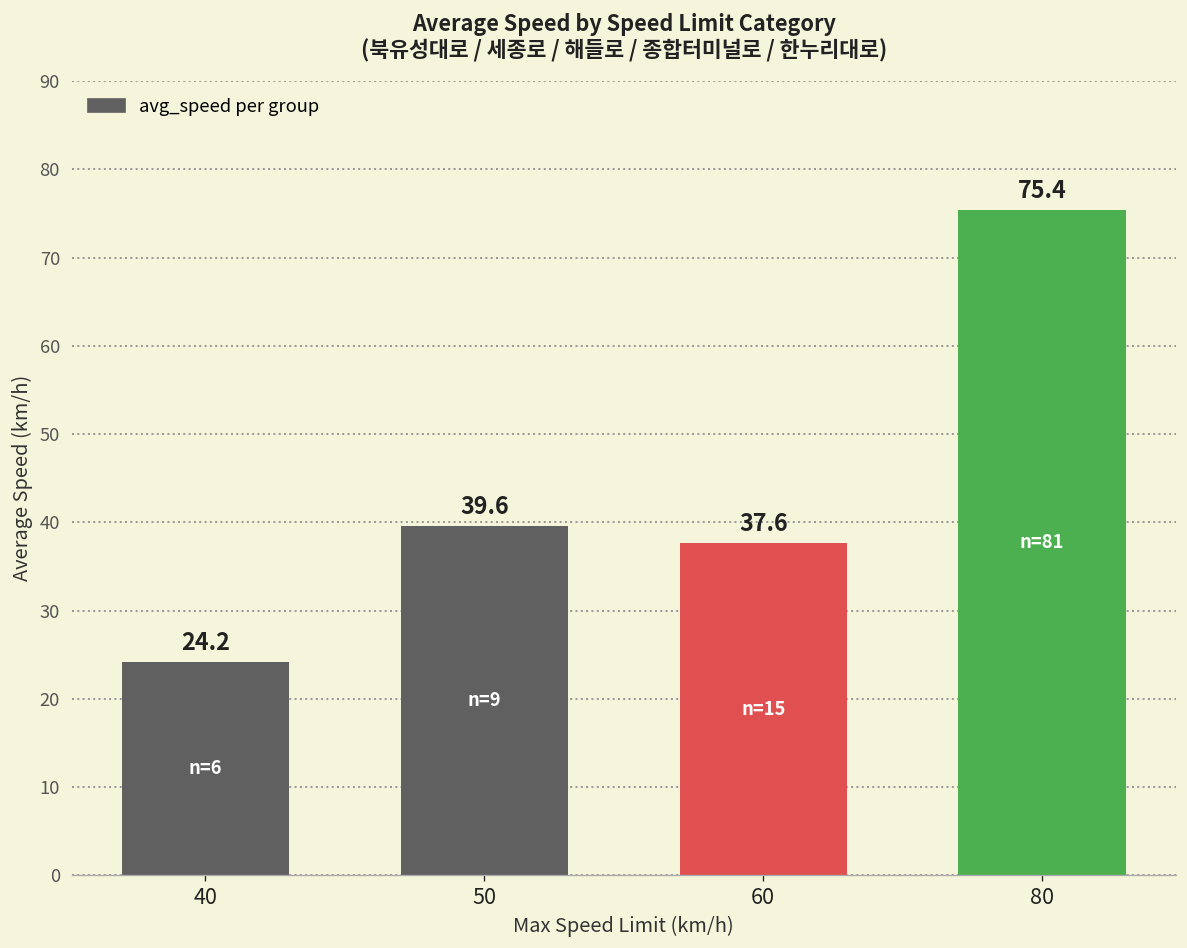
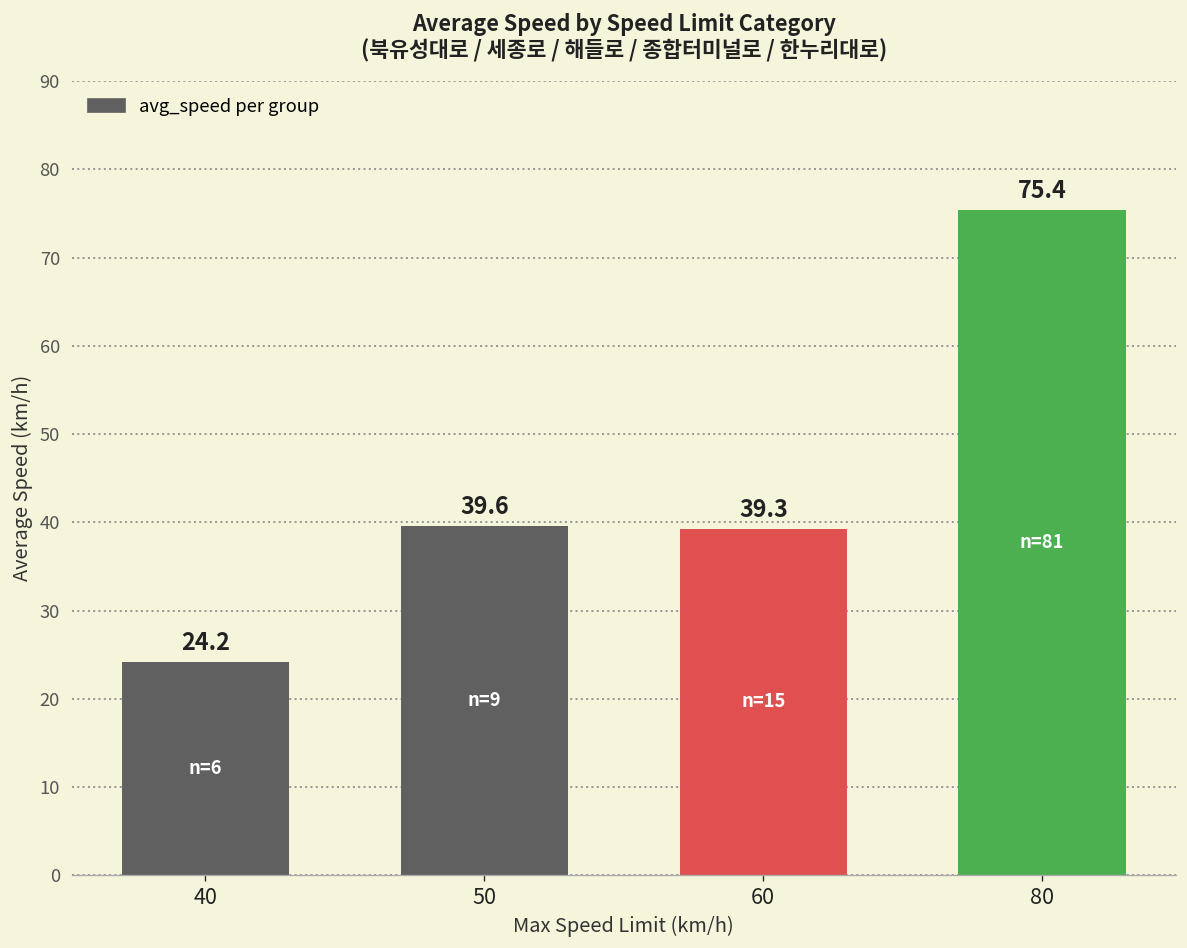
60: 37.6 -> 39.3
